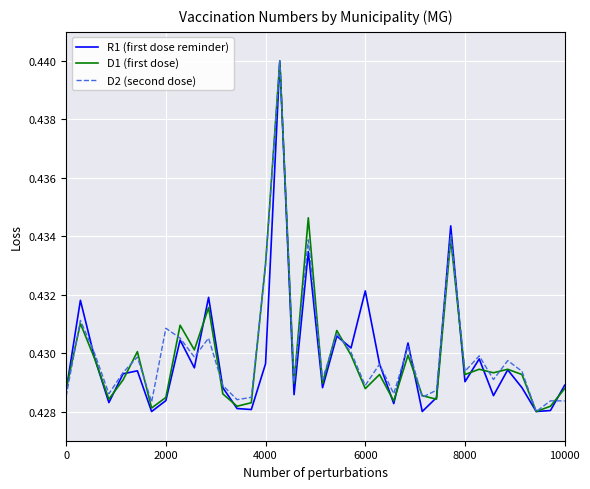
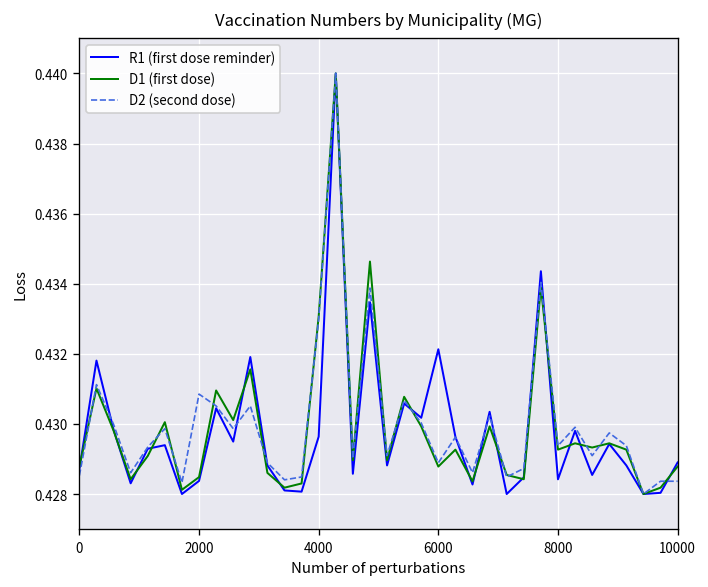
R1 (first dose reminder), 8000: 0.4290 -> 0.4284
